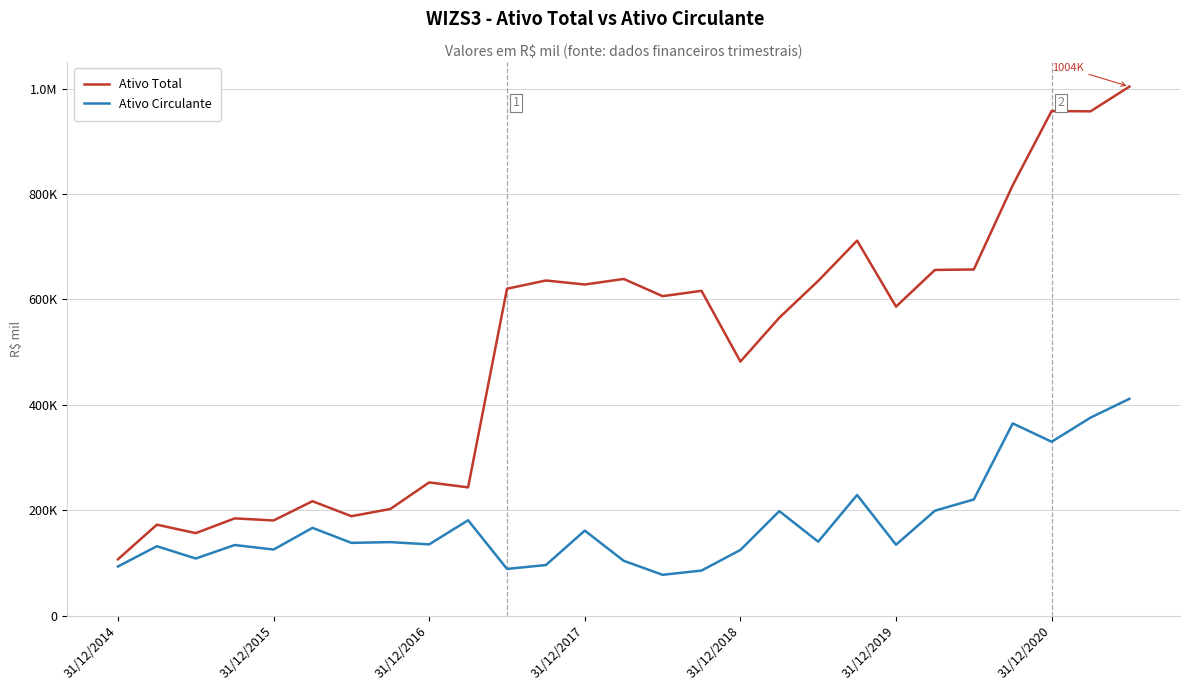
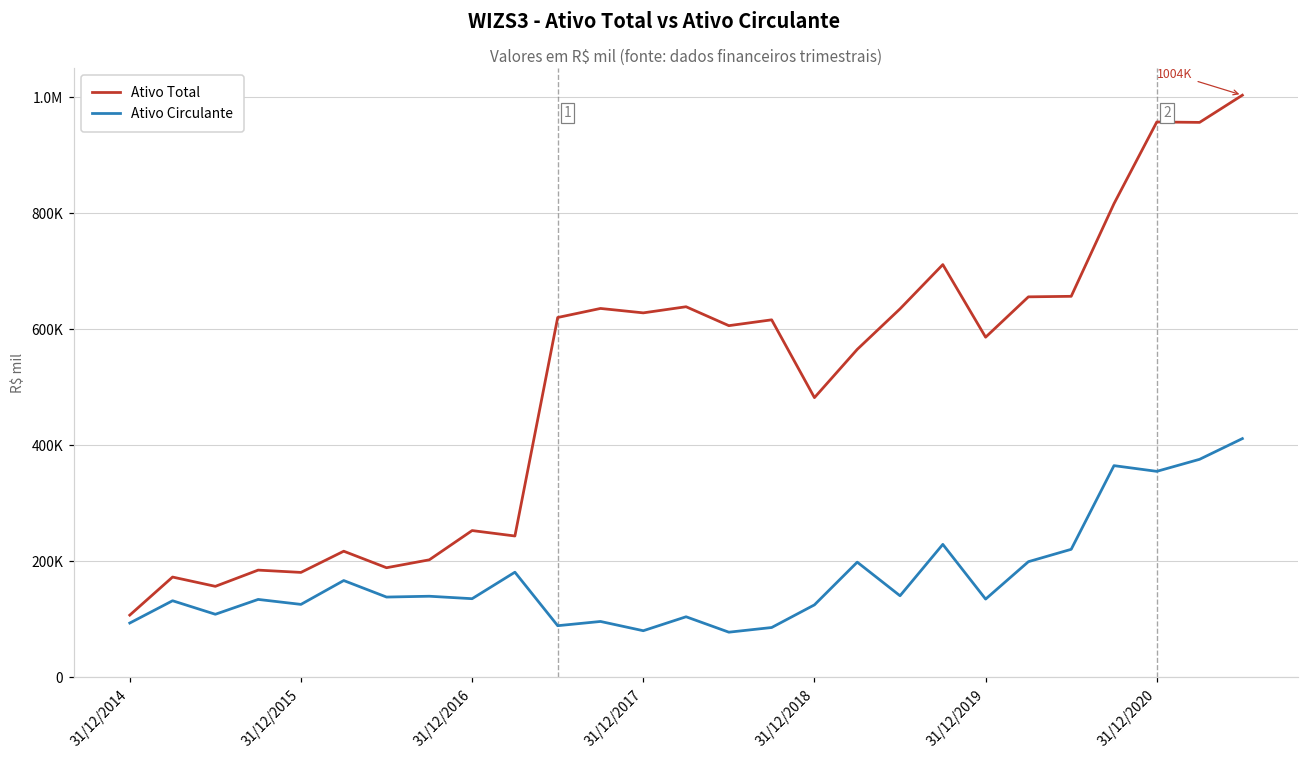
Ativo Circulante, 31/12/2017: 160000 -> 80000
Ativo Circulante, 31/12/2020: 330000 -> 350000
